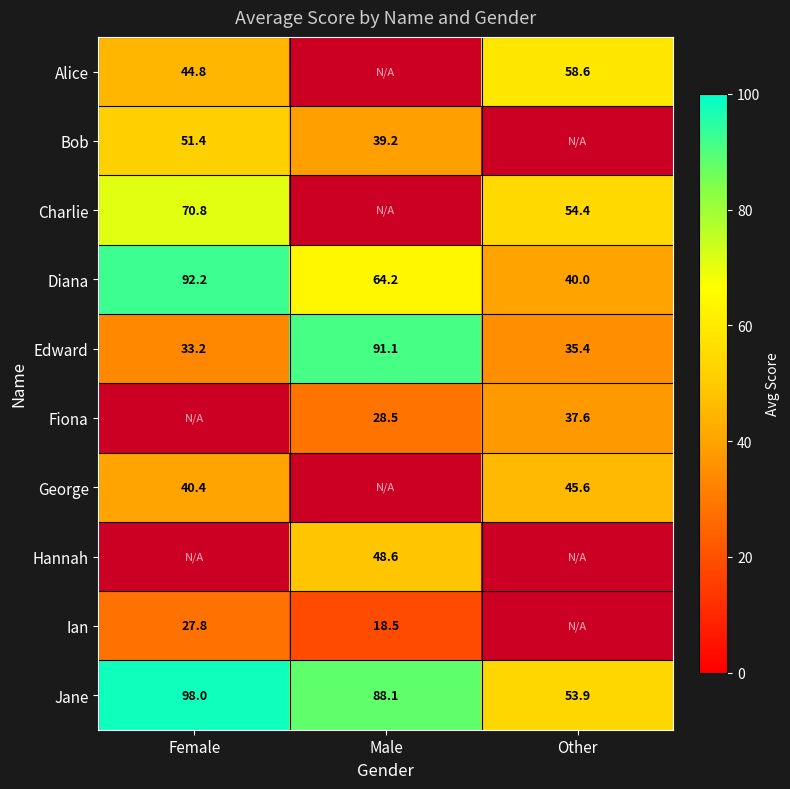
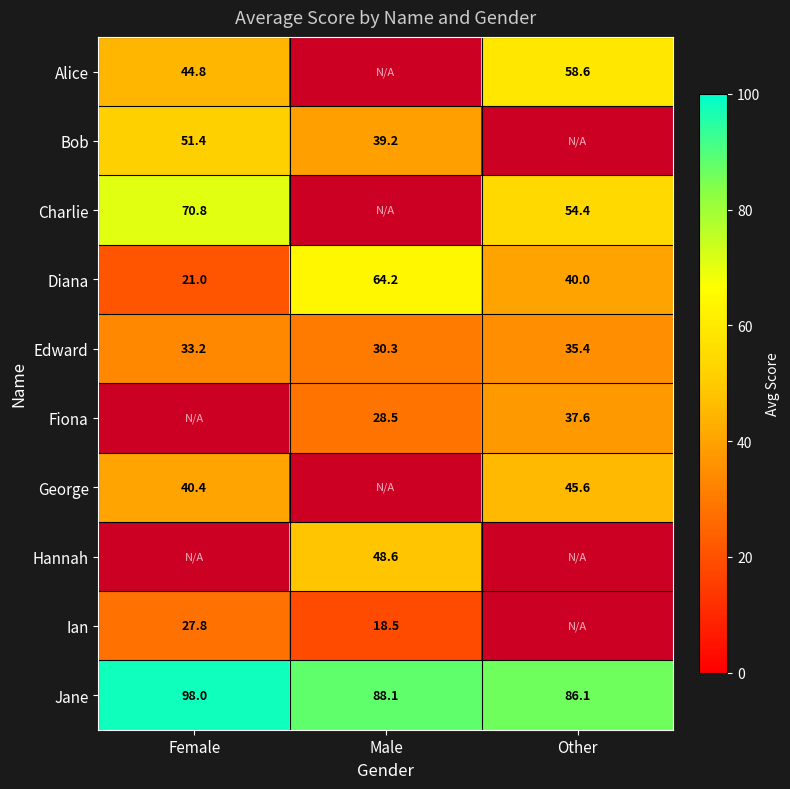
Diana, Female: 92.2 -> 21.0
Edward, Male: 91.1 -> 30.3
Jane, Other: 53.9 -> 86.1
